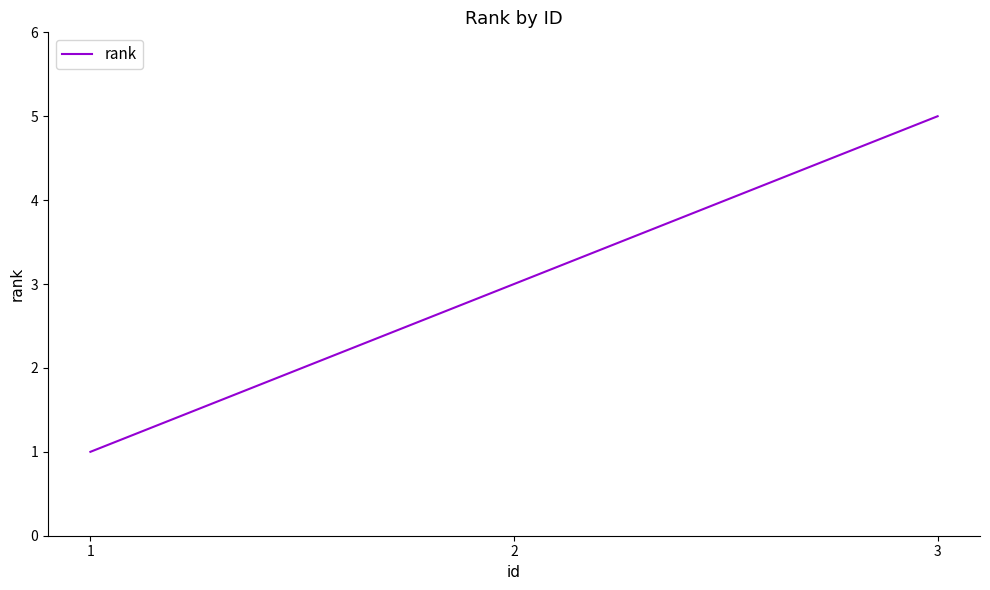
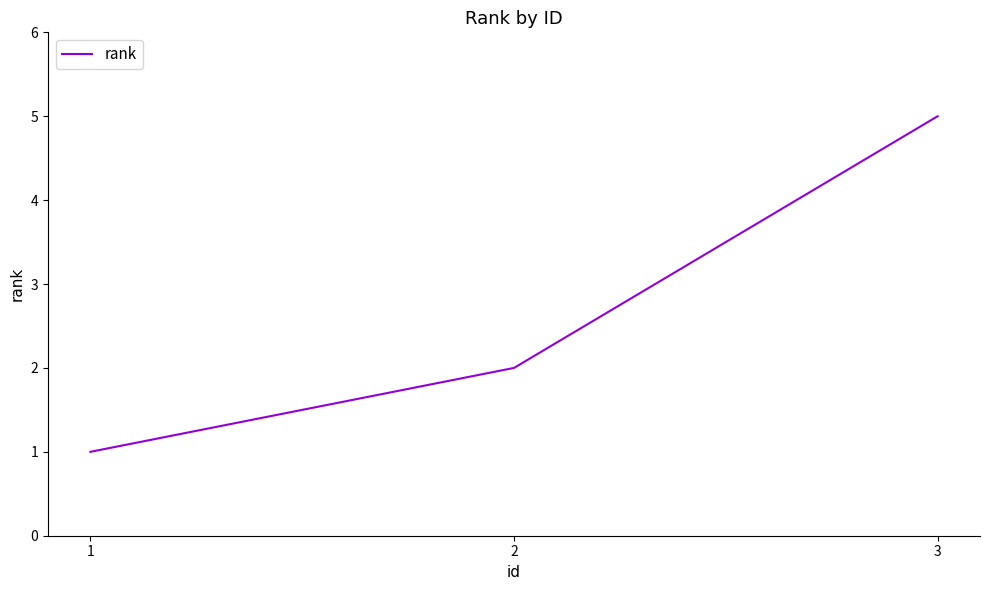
2: 3 -> 2
